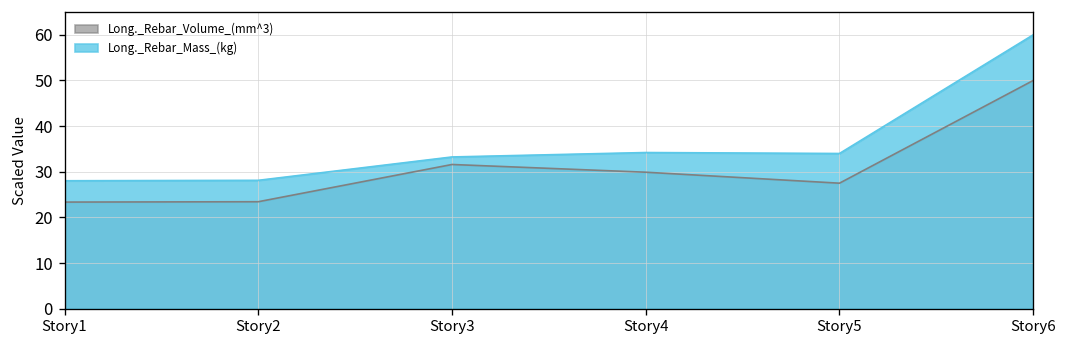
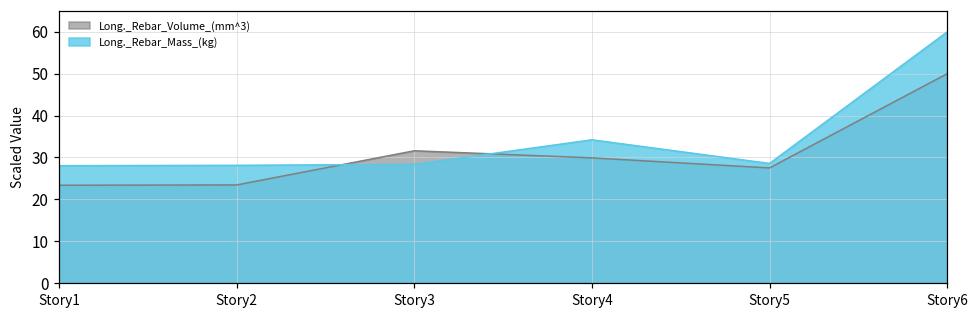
Long._Rebar_Mass_(kg), Story3: 33 -> 28
Long._Rebar_Mass_(kg), Story5: 34 -> 29
